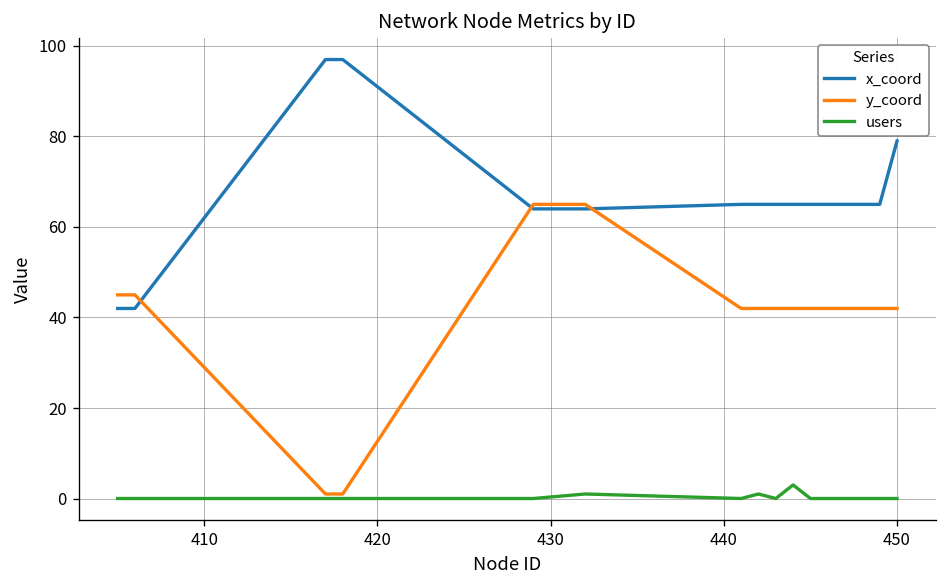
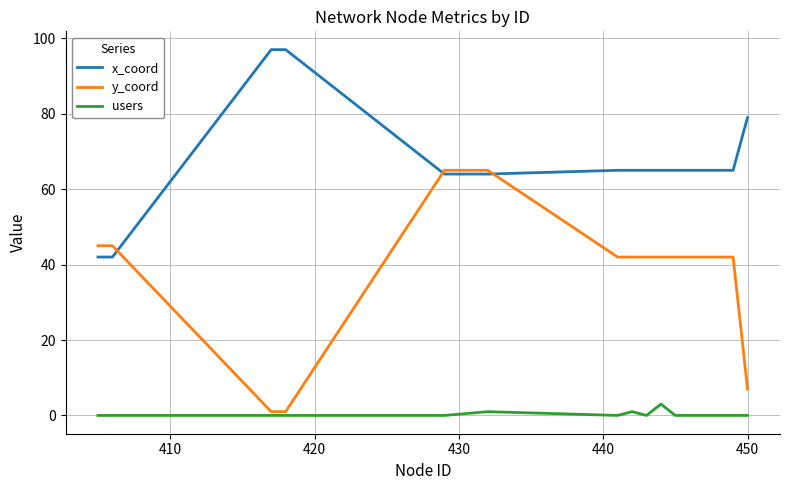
y_coord, 450: 42 -> 7
